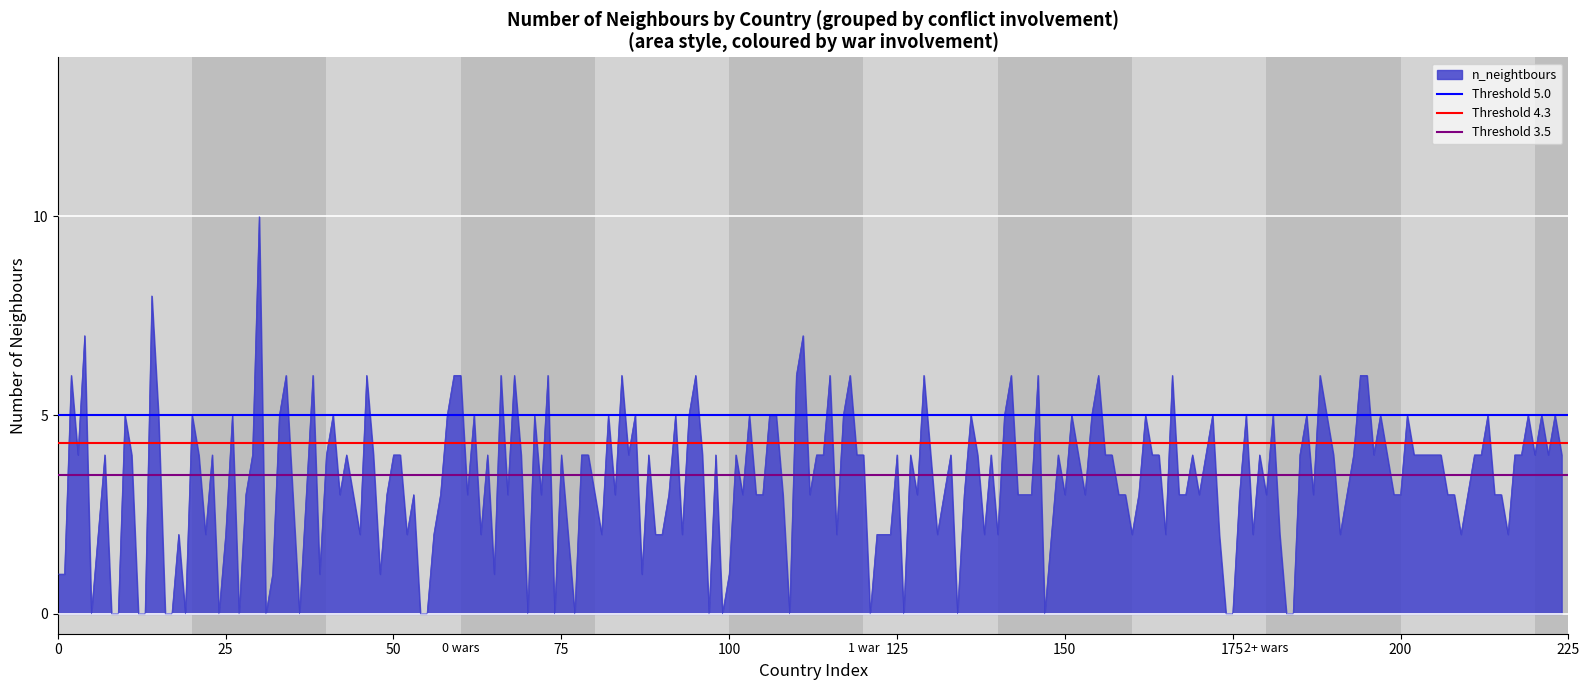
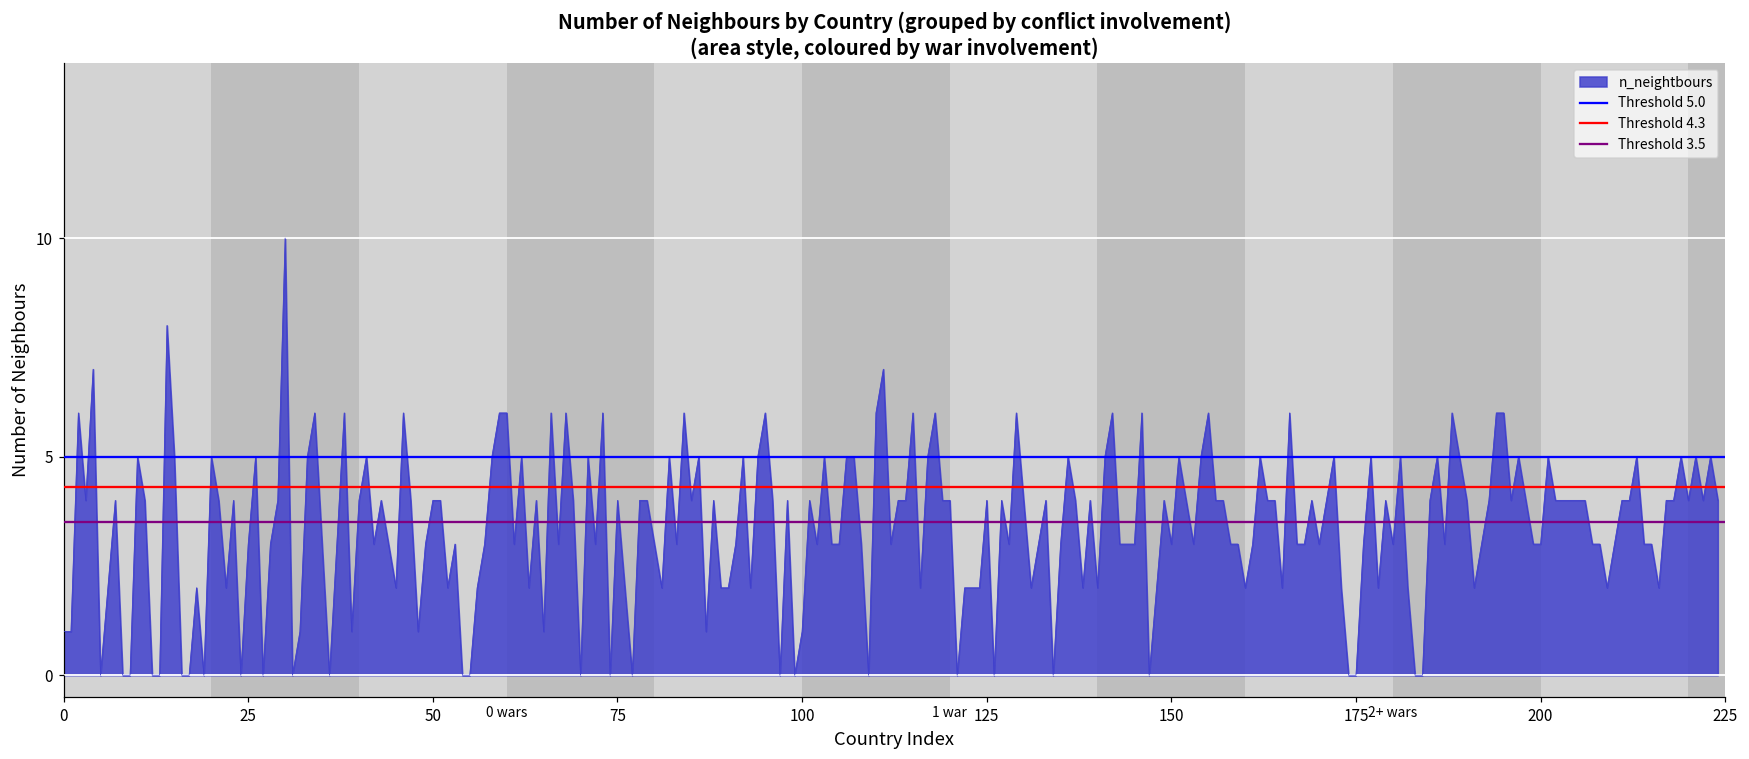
25: 2 -> 3
